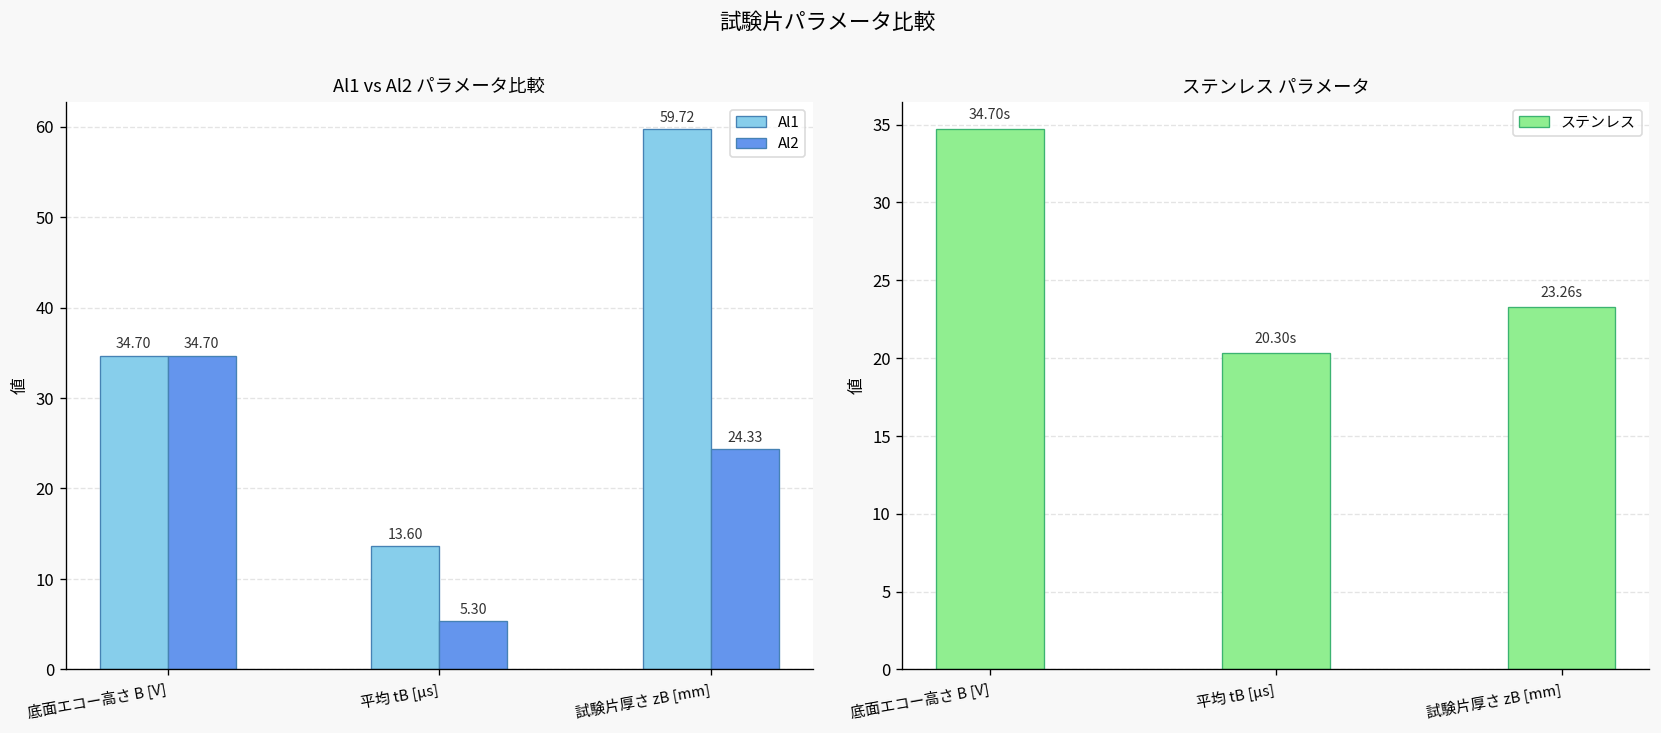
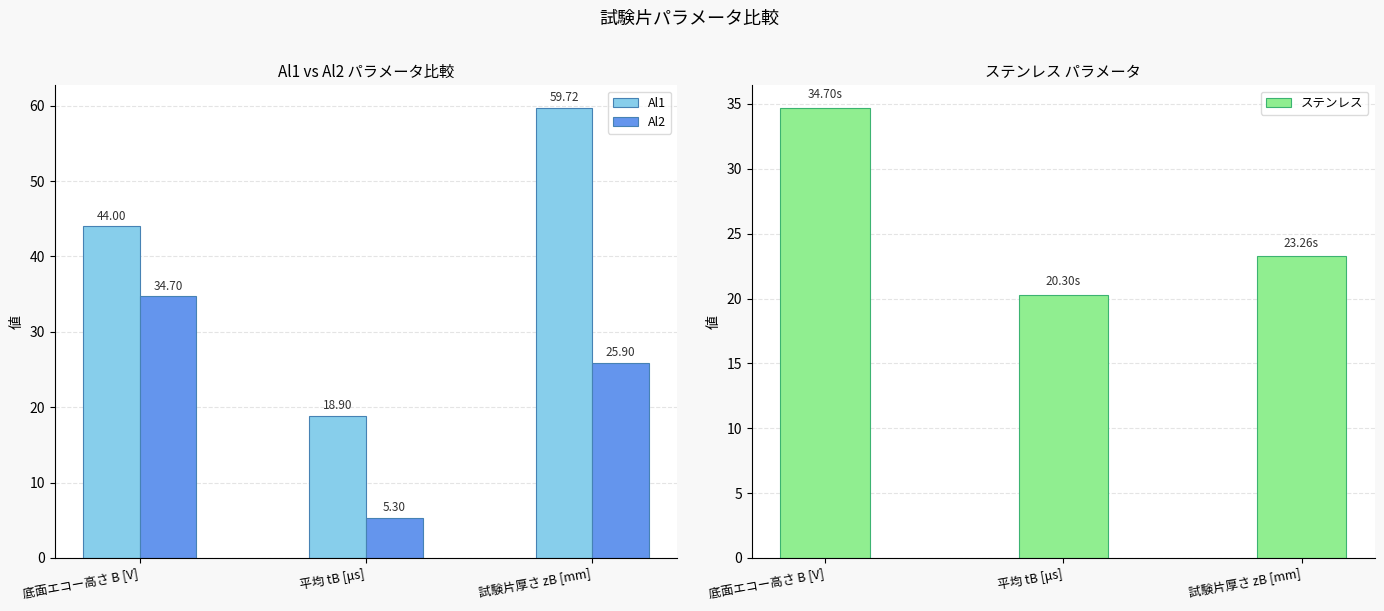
Al1 vs Al2 パラメータ比較, Al1, 底面エコー高さ B [V]: 34.70 -> 44.00
Al1 vs Al2 パラメータ比較, Al1, 平均 tB [μs]: 13.60 -> 18.90
Al1 vs Al2 パラメータ比較, Al2, 試験片厚さ zB [mm]: 24.33 -> 25.90
